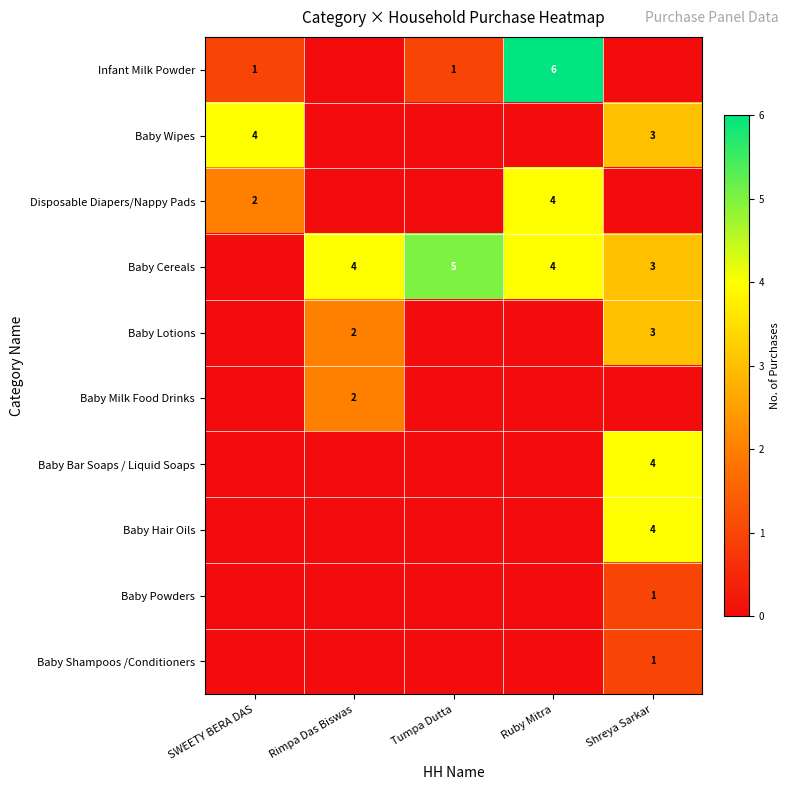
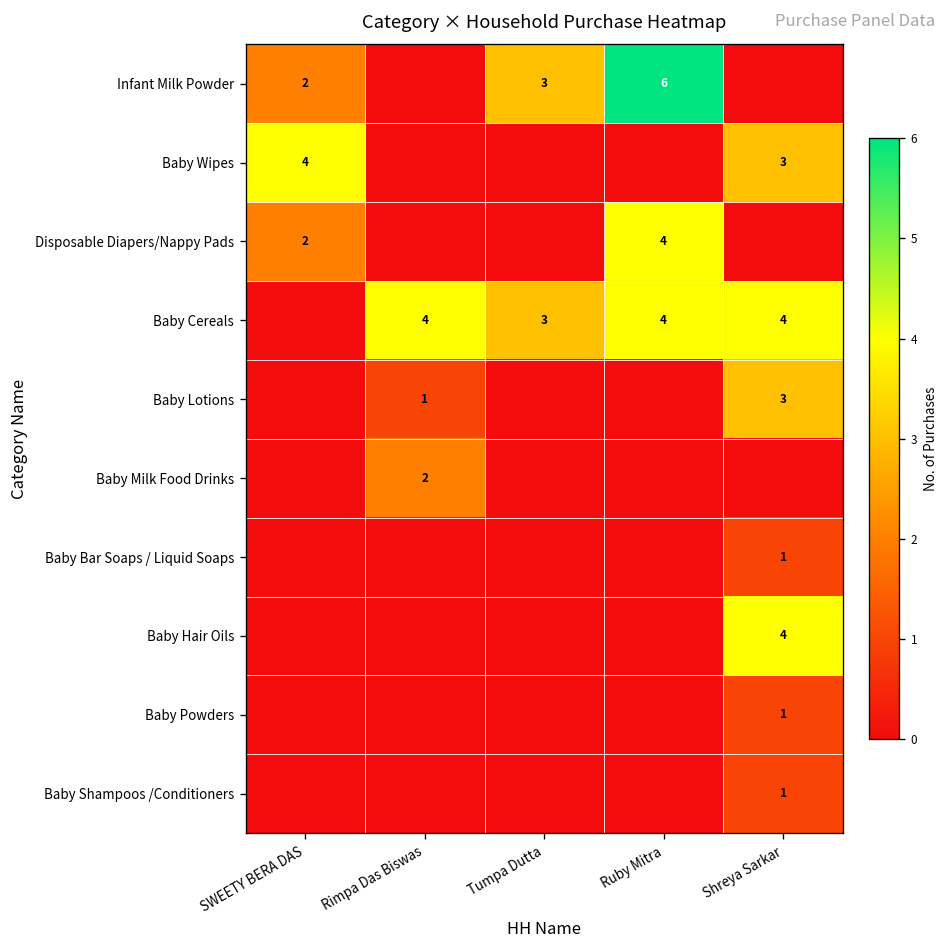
Infant Milk Powder, SWEETY BERA DAS: 1 -> 2
Infant Milk Powder, Tumpa Dutta: 1 -> 3
Baby Cereals, Tumpa Dutta: 5 -> 3
Baby Cereals, Shreya Sarkar: 3 -> 4
Baby Lotions, Rimpa Das Biswas: 2 -> 1
Baby Bar Soaps / Liquid Soaps, Shreya Sarkar: 4 -> 1
